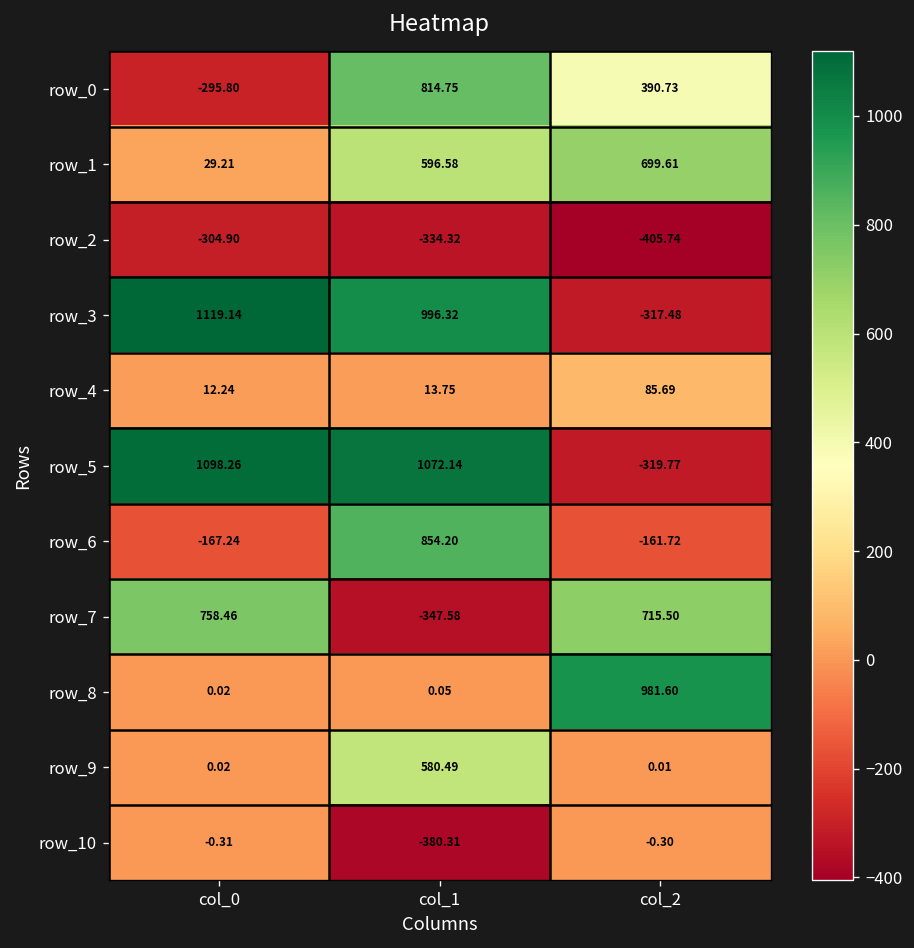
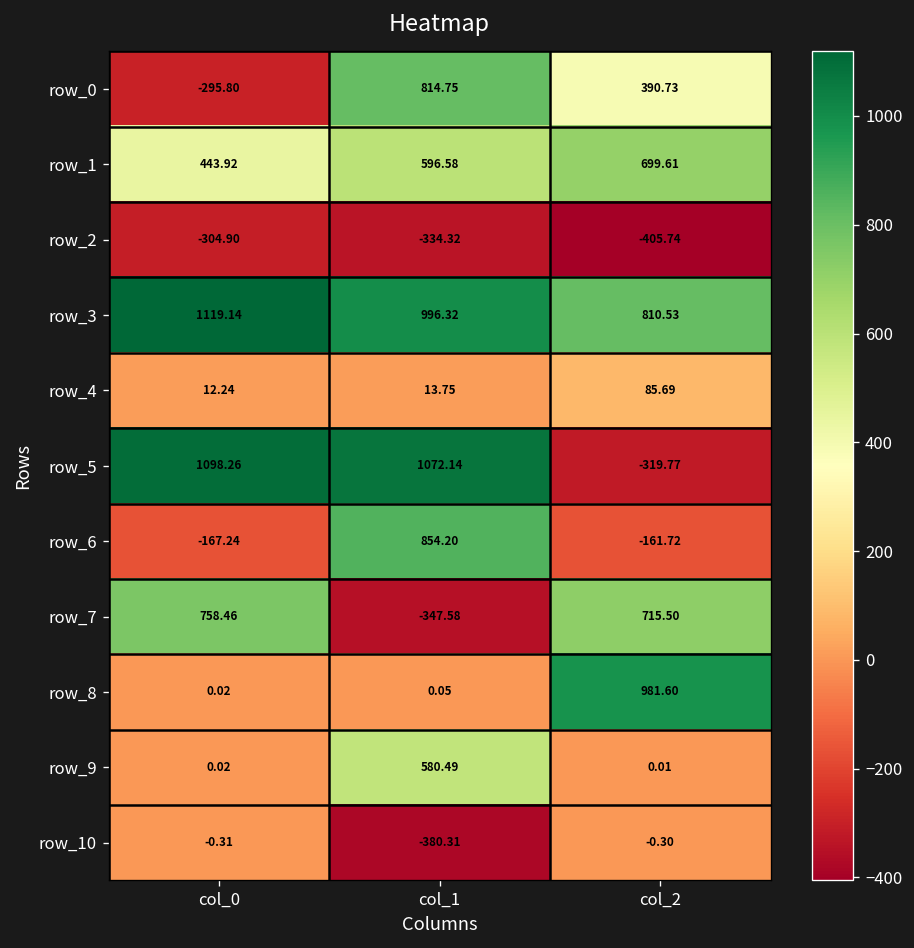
row_1, col_0: 29.21 -> 443.92
row_3, col_2: -317.48 -> 810.53
